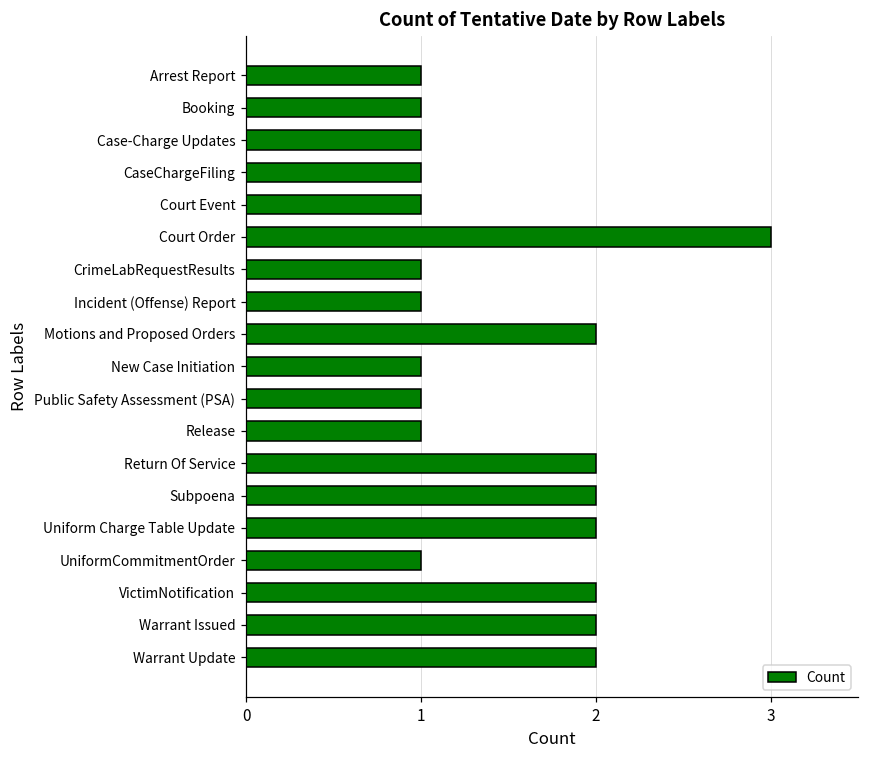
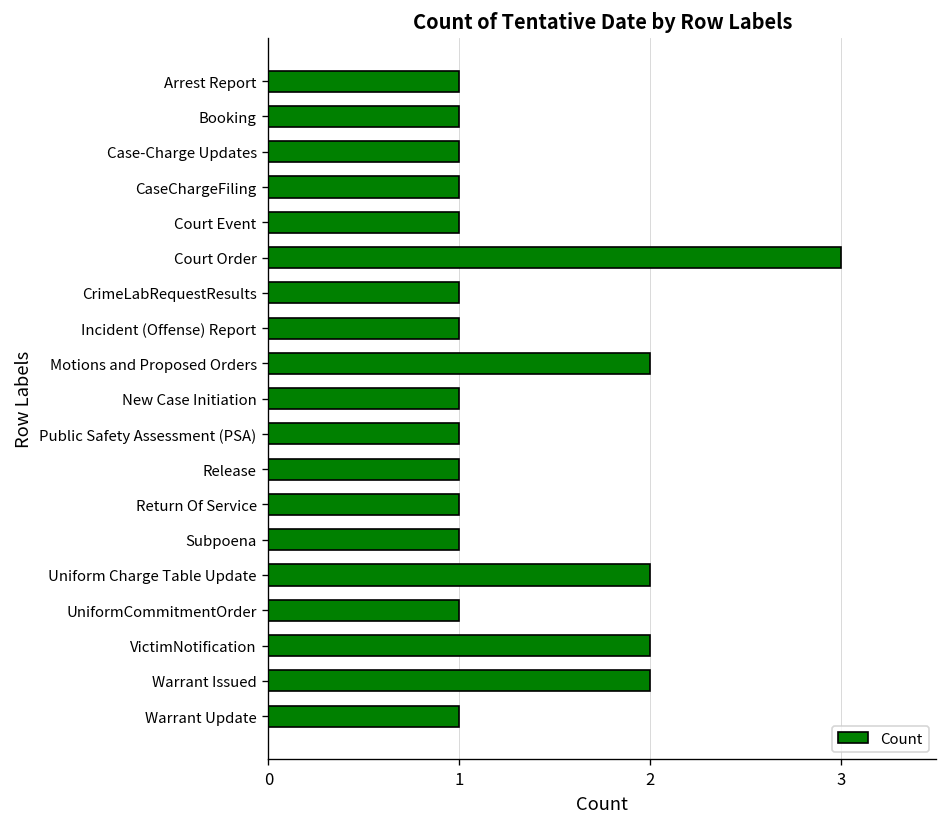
Return Of Service: 2 -> 1
Subpoena: 2 -> 1
Warrant Update: 2 -> 1
